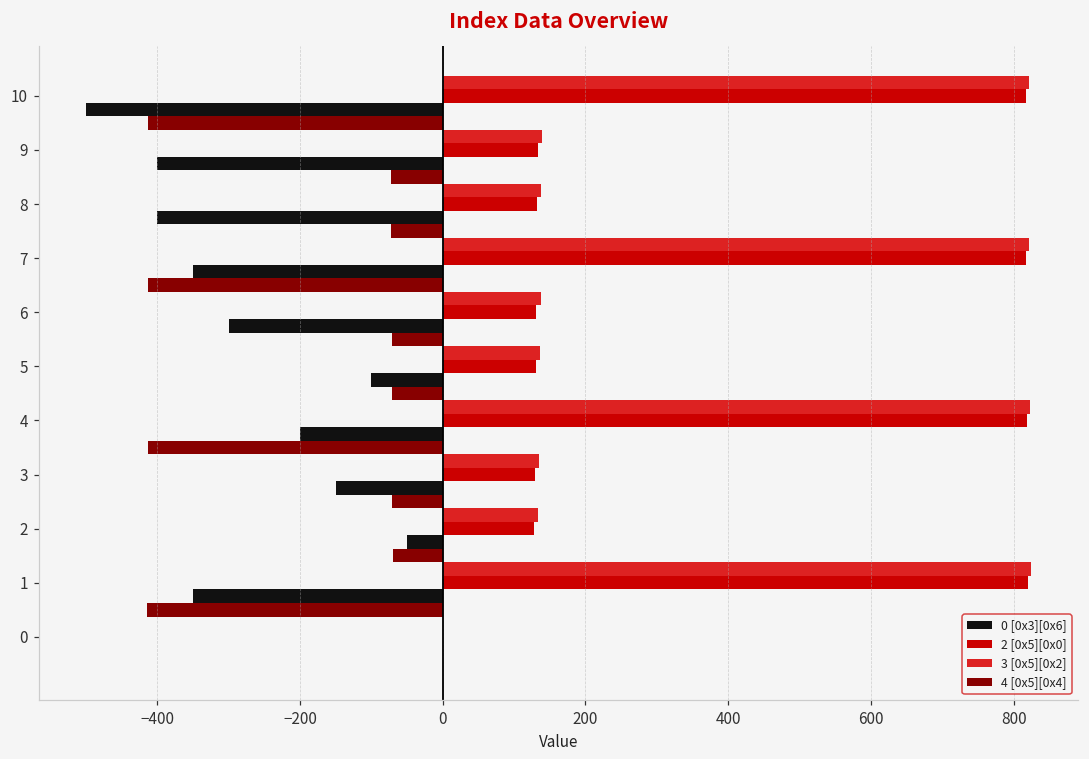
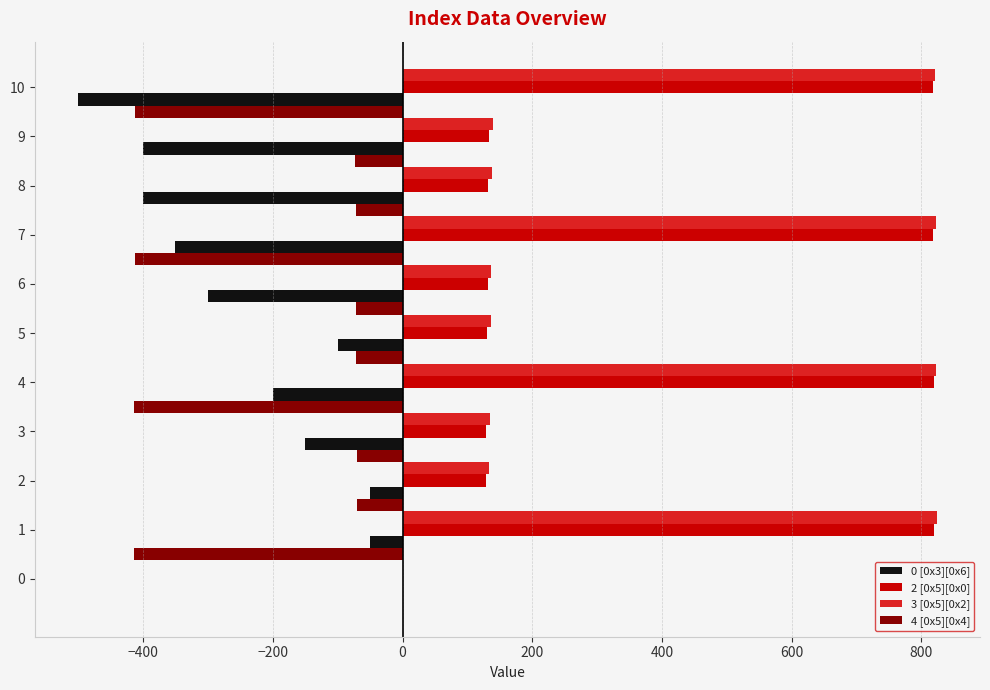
0 [0x3][0x6], 1: -350 -> -50
